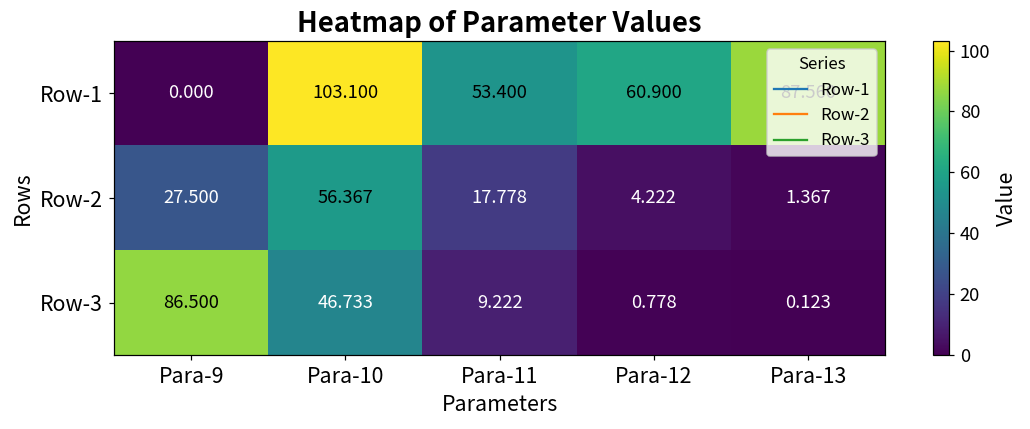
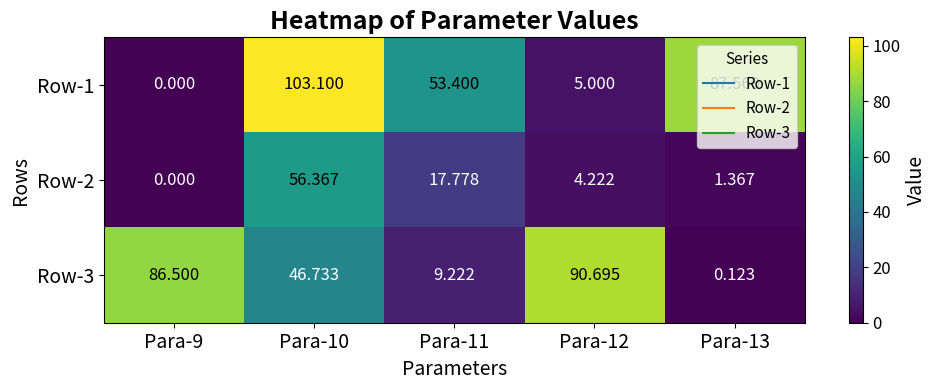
Row-1, Para-12: 60.900 -> 5.000
Row-2, Para-9: 27.500 -> 0.000
Row-3, Para-12: 0.778 -> 90.695
